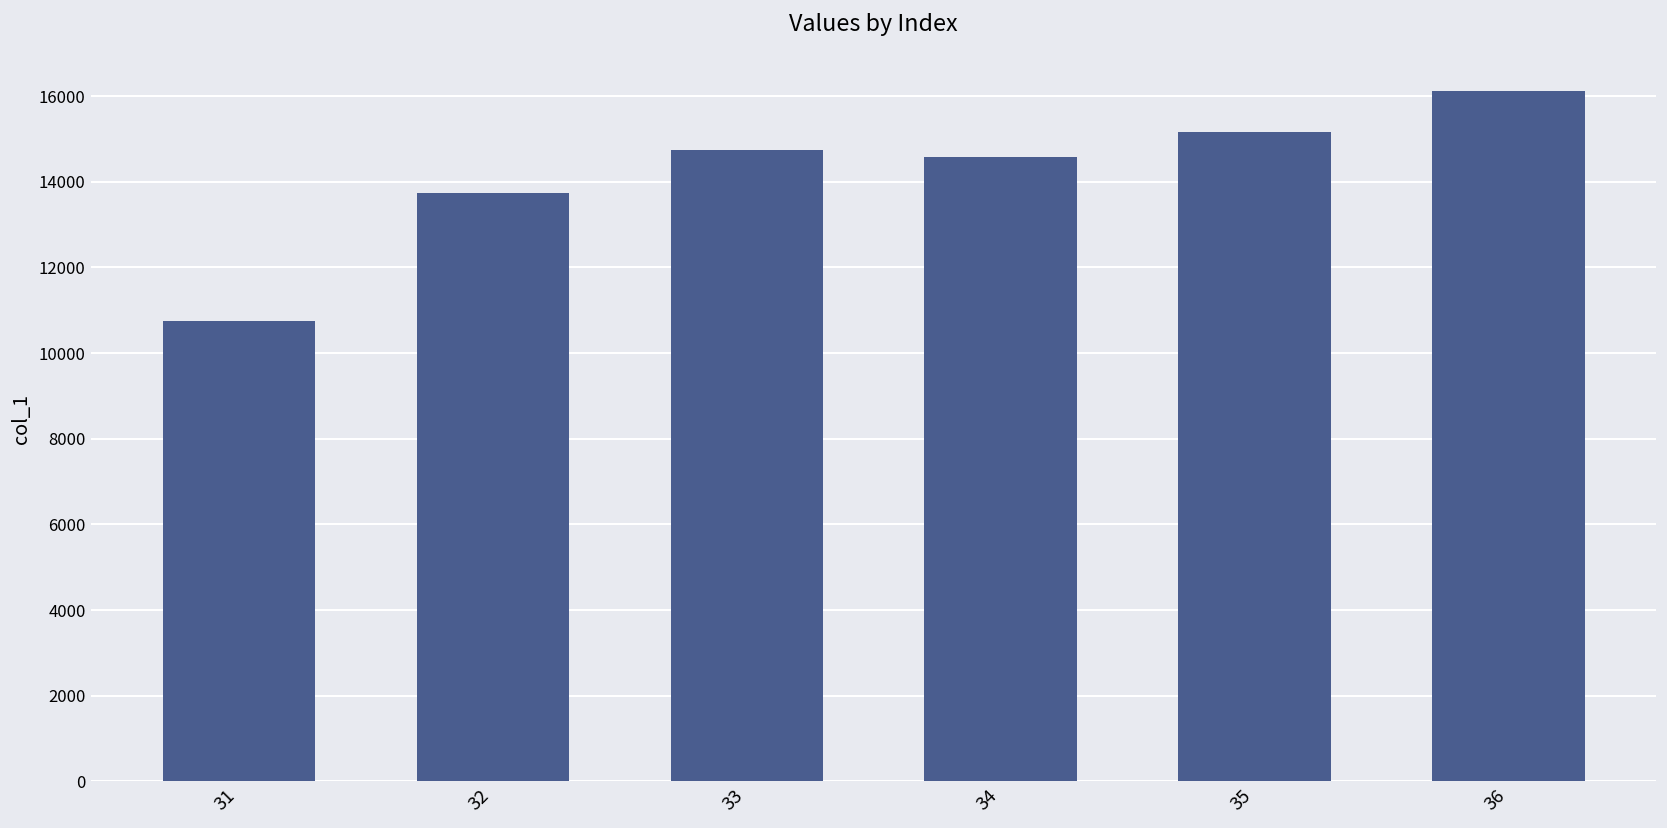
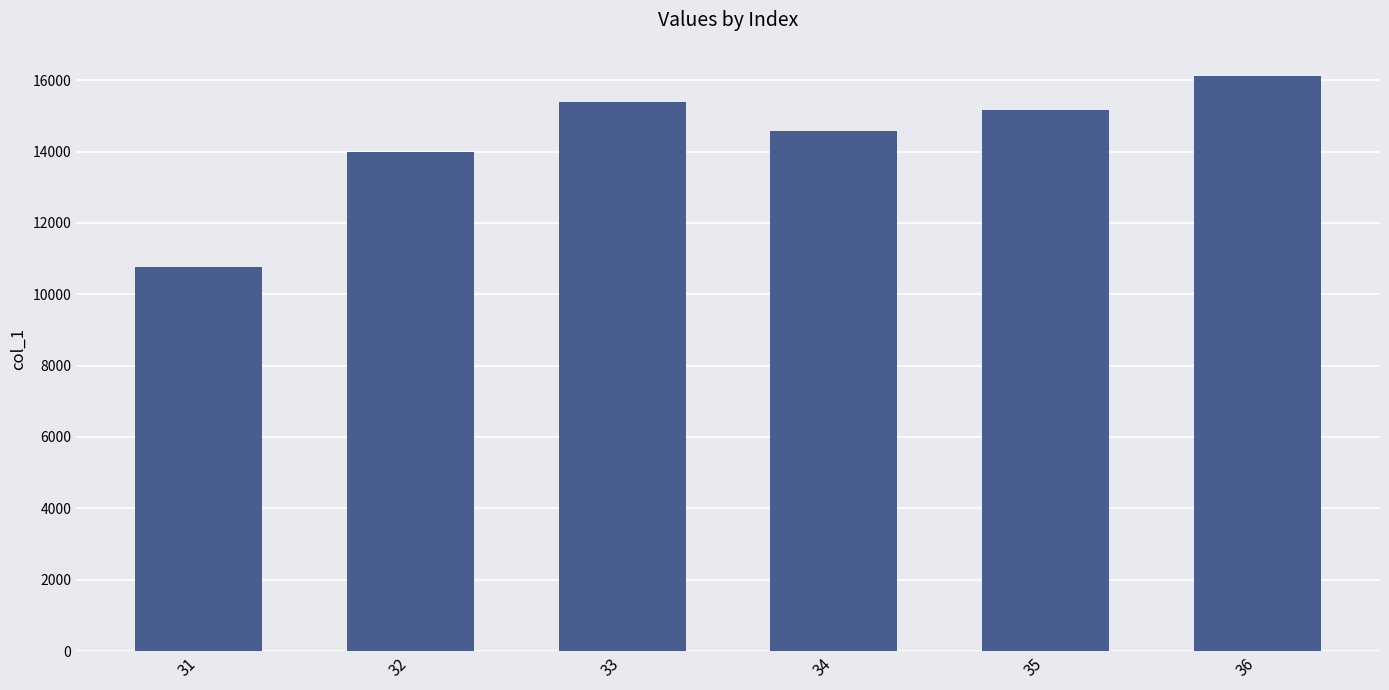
32: 13700 -> 14000
33: 14700 -> 15400
